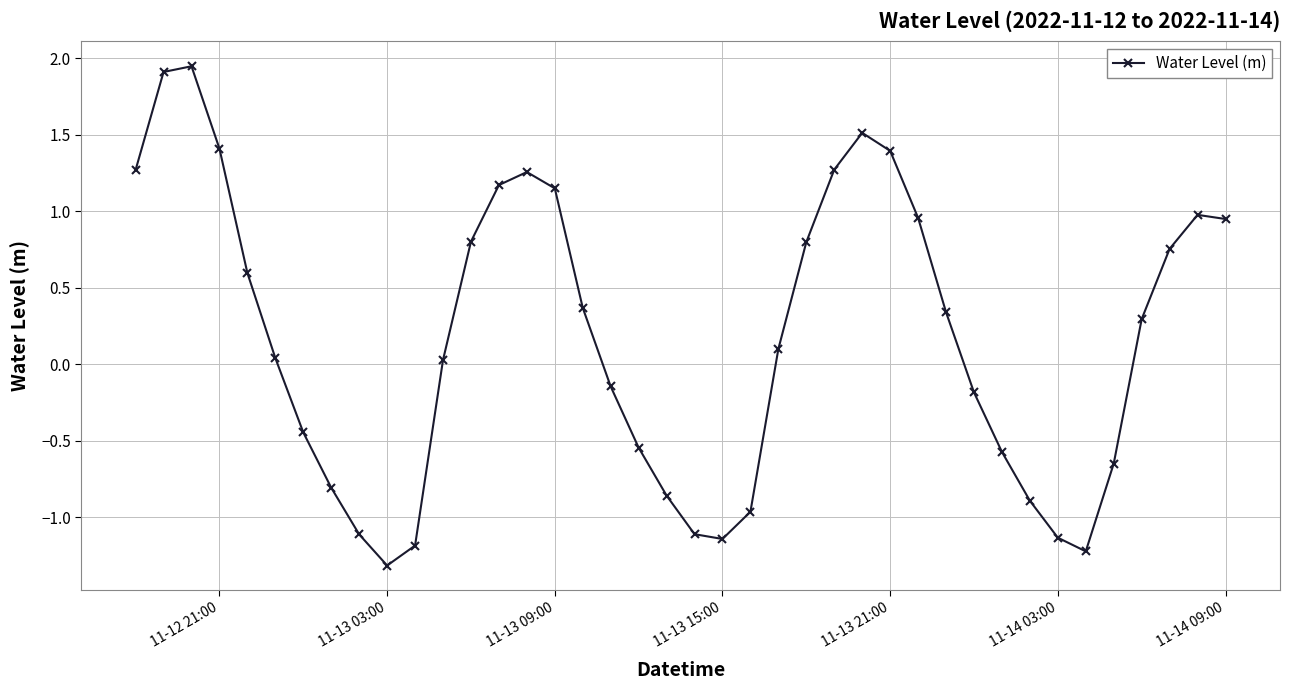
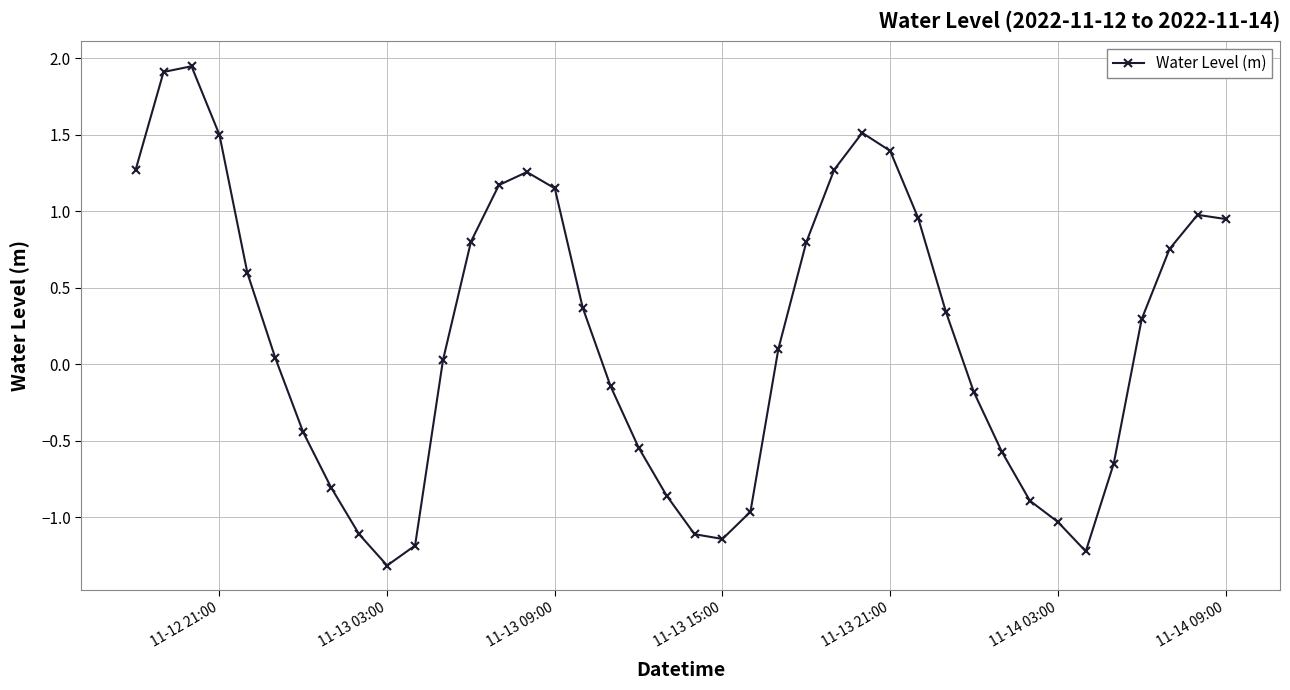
11-12 21:00: 1.41 -> 1.50
11-14 03:00: -1.13 -> -1.03
